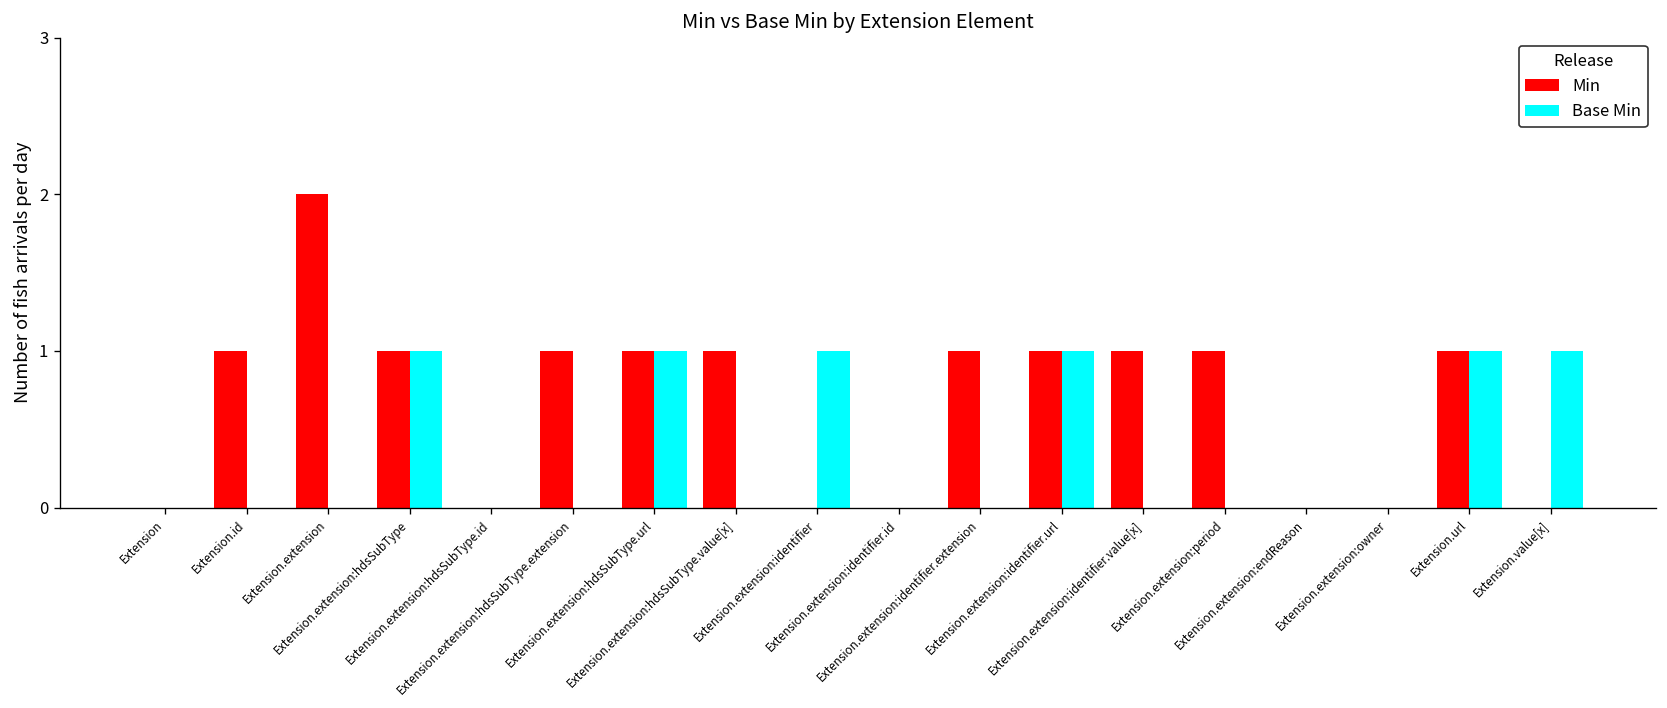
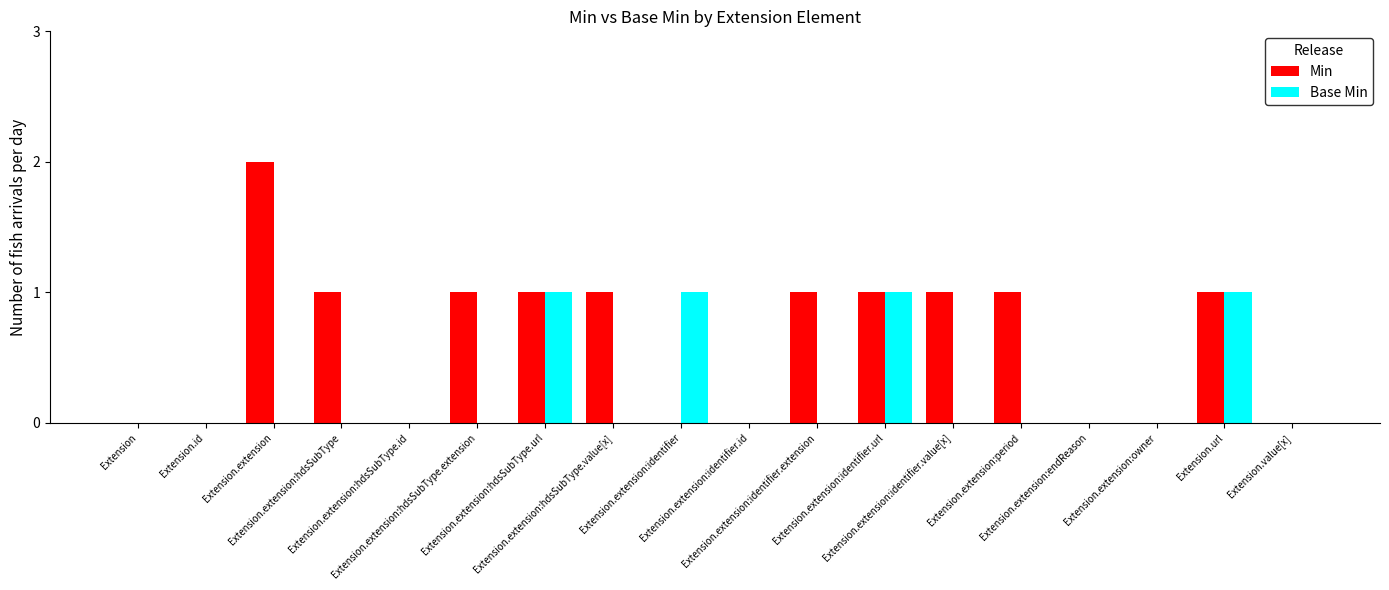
Min, Extension.id: 1 -> 0
Base Min, Extension.extension:hdsSubType: 1 -> 0
Base Min, Extension.value[x]: 1 -> 0
